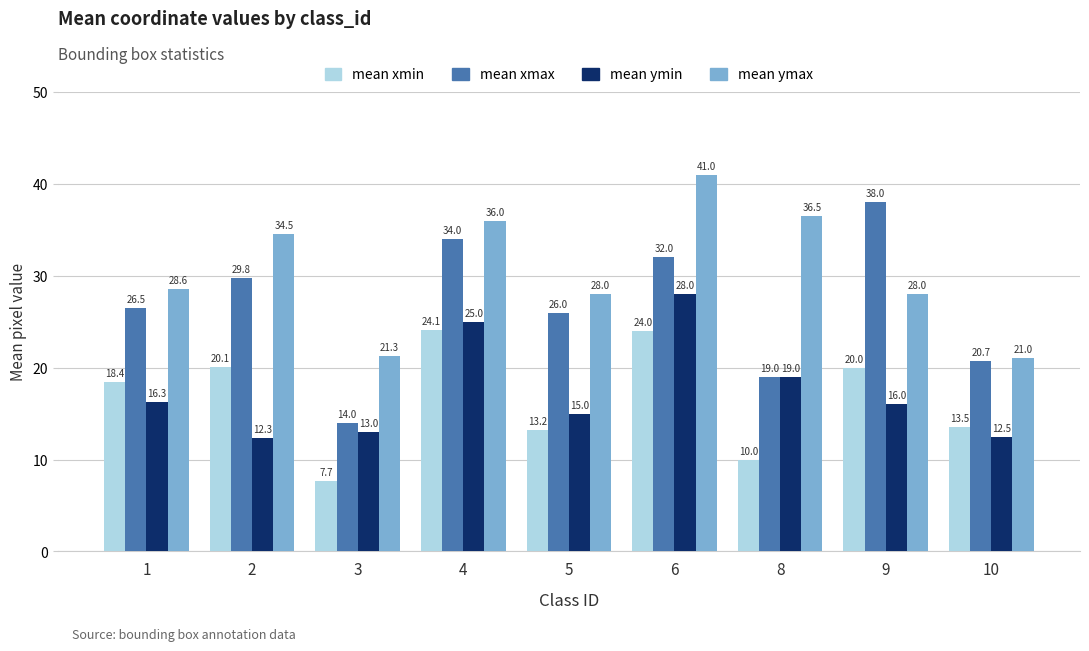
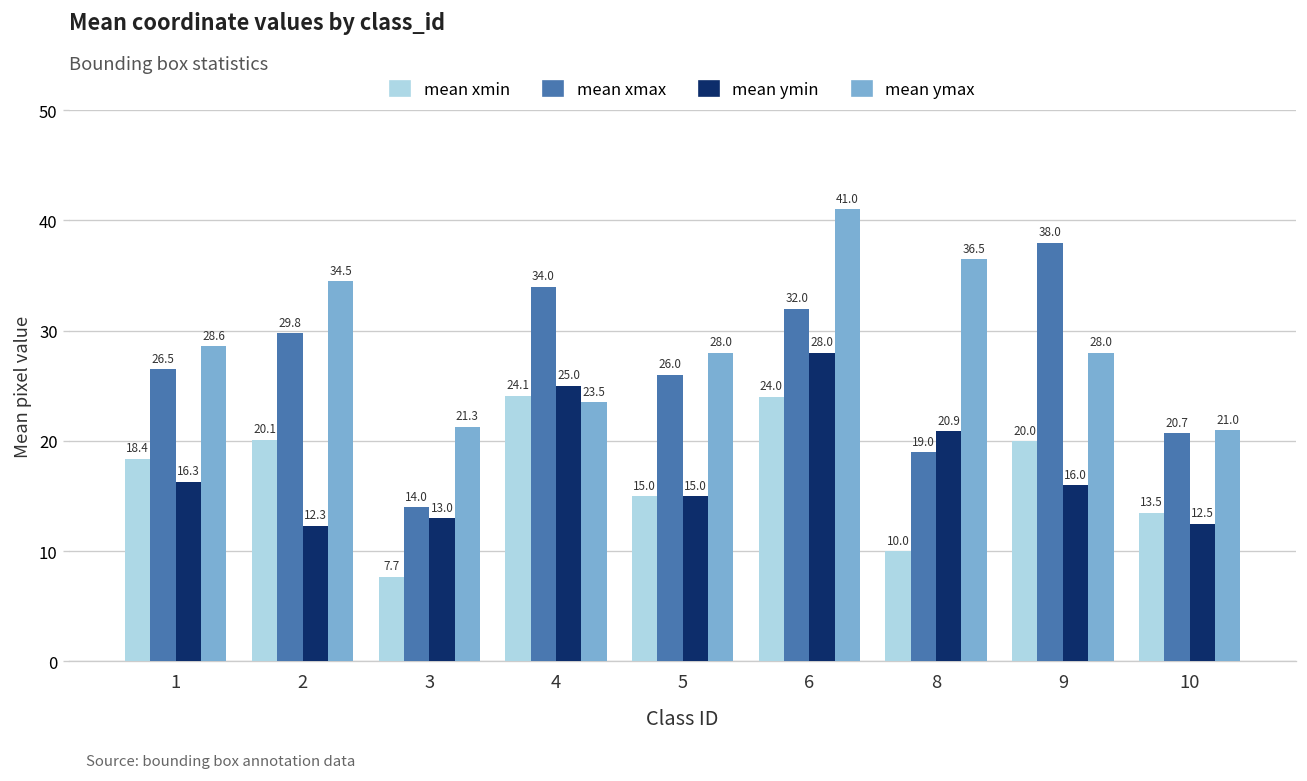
mean ymax, 4: 36.0 -> 23.5
mean xmin, 5: 13.2 -> 15.0
mean ymin, 8: 19.0 -> 20.9
